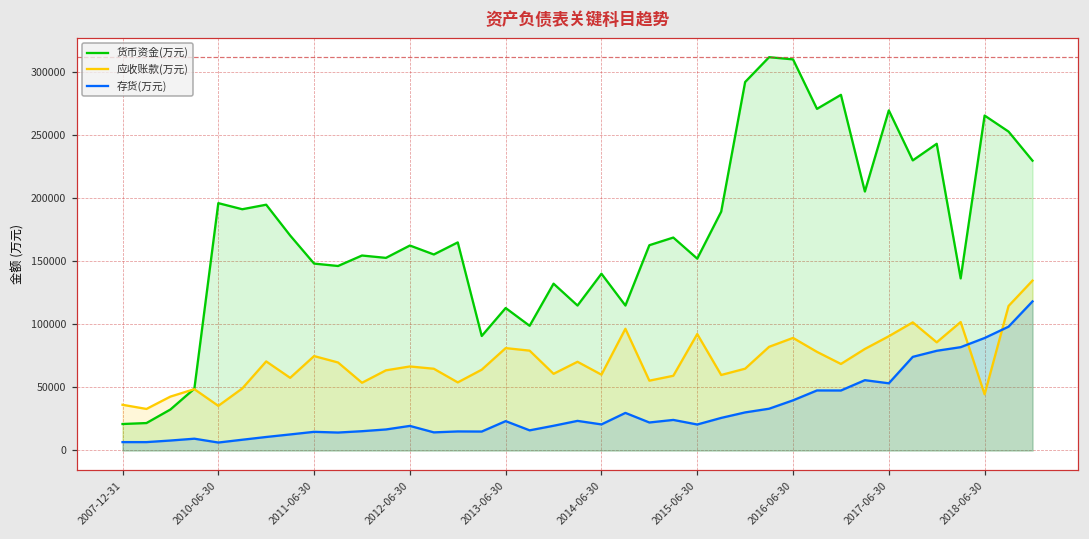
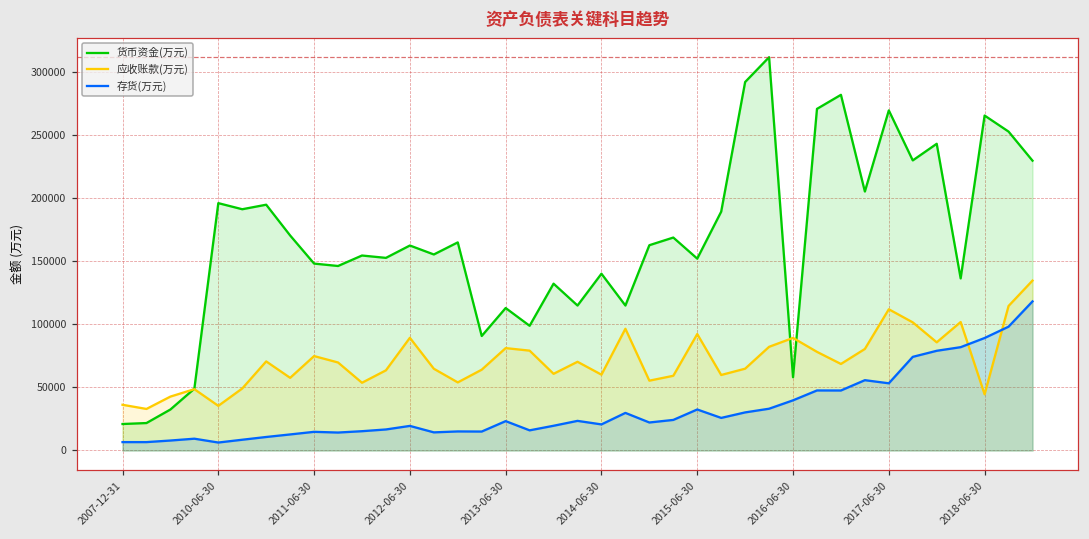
应收账款(万元), 2012-06-30: 67000 -> 89000
存货(万元), 2015-06-30: 21000 -> 33000
货币资金(万元), 2016-06-30: 310000 -> 58000
应收账款(万元), 2017-06-30: 91000 -> 112000
